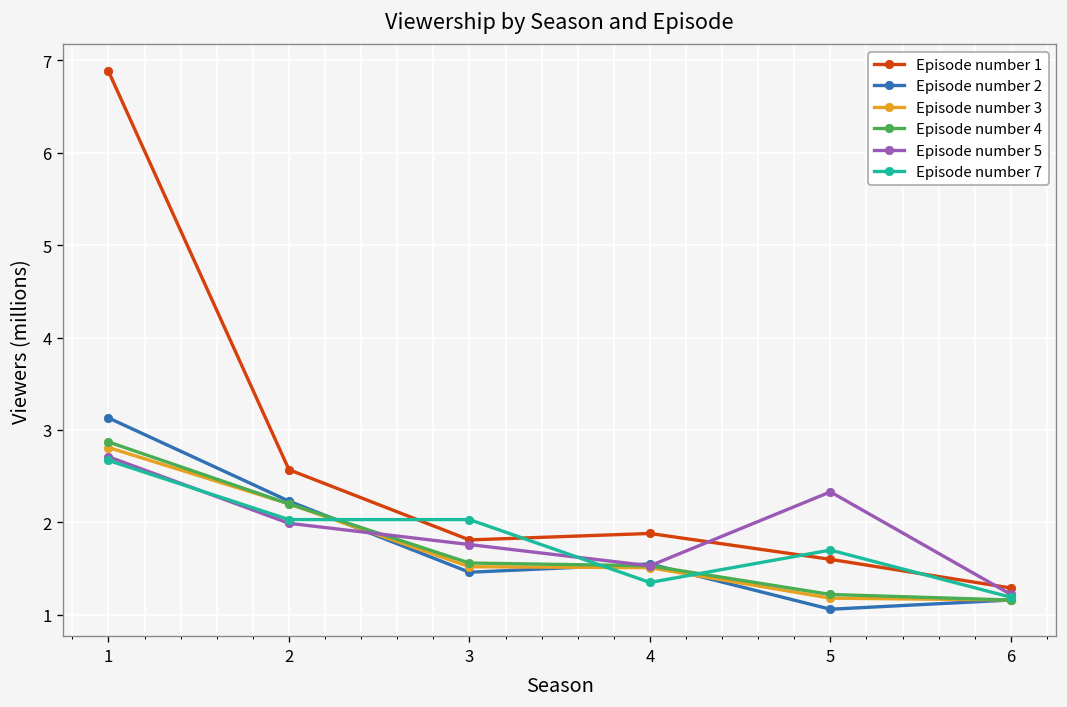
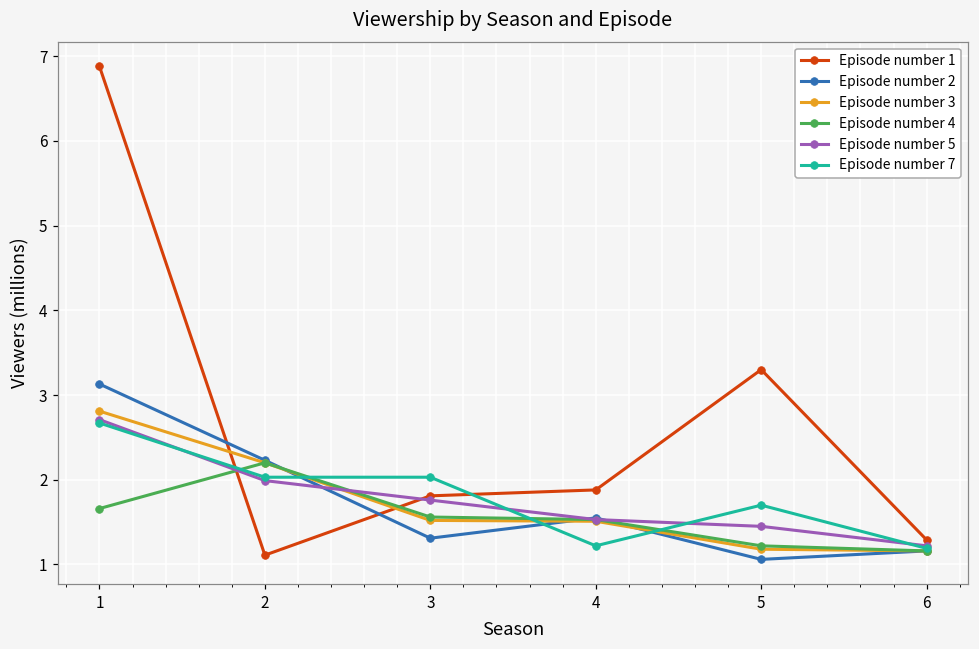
Episode number 4, 1: 2.9 -> 1.7
Episode number 1, 2: 2.6 -> 1.1
Episode number 2, 3: 1.5 -> 1.3
Episode number 7, 4: 1.4 -> 1.2
Episode number 1, 5: 1.6 -> 3.3
Episode number 5, 5: 2.3 -> 1.5
